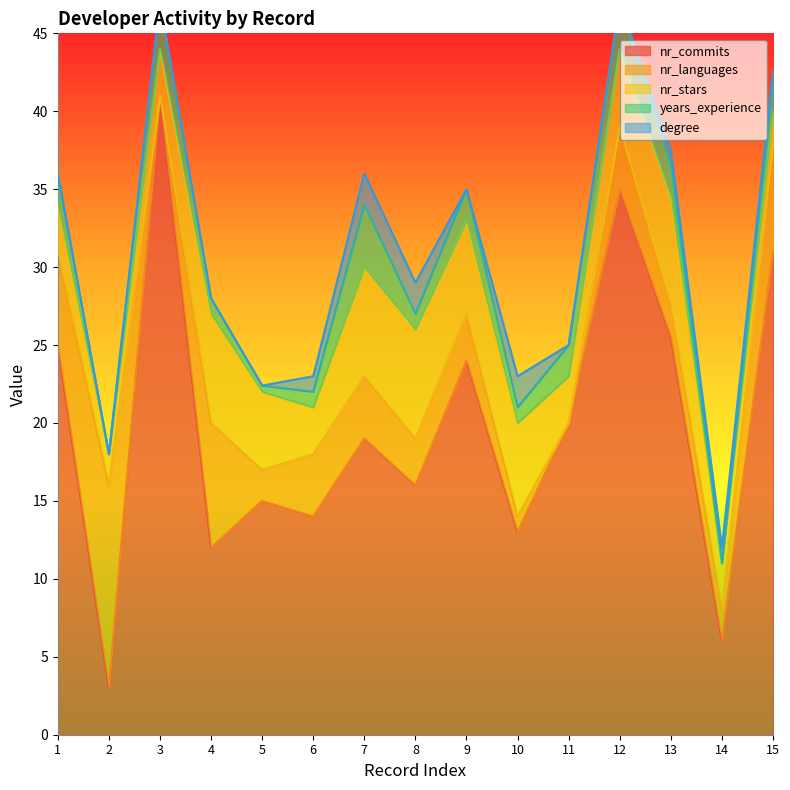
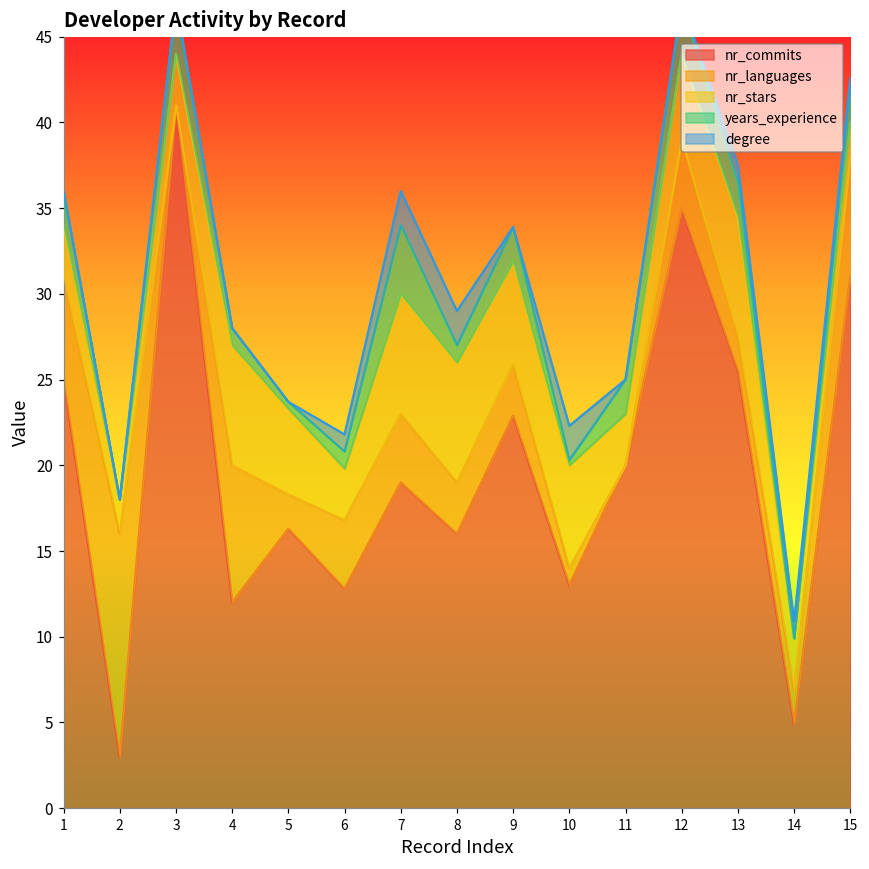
nr_commits, 5: 15.0 -> 16.3
nr_commits, 6: 14.0 -> 12.8
nr_commits, 9: 24.0 -> 22.9
years_experience, 10: 1.0 -> 0.3
nr_commits, 14: 6.0 -> 4.9
